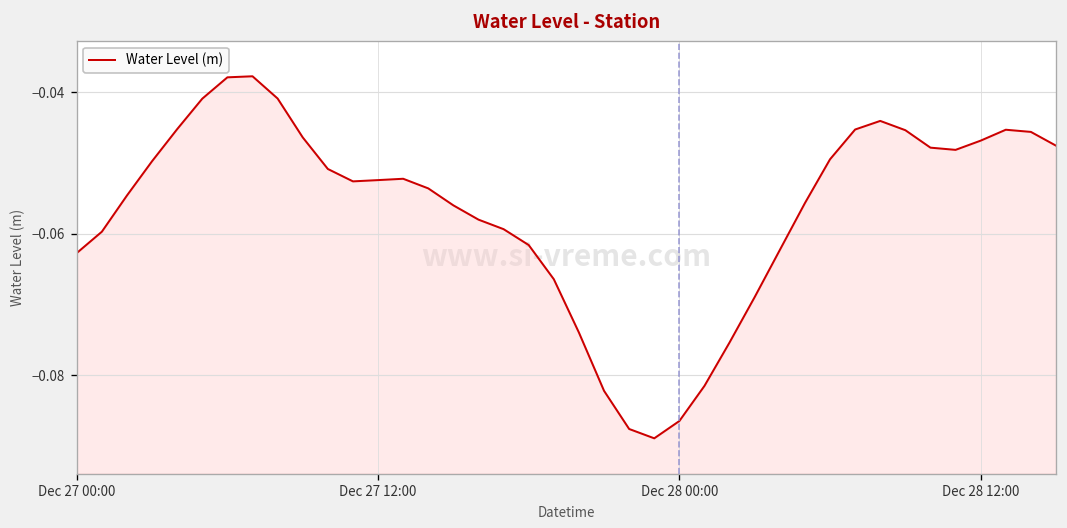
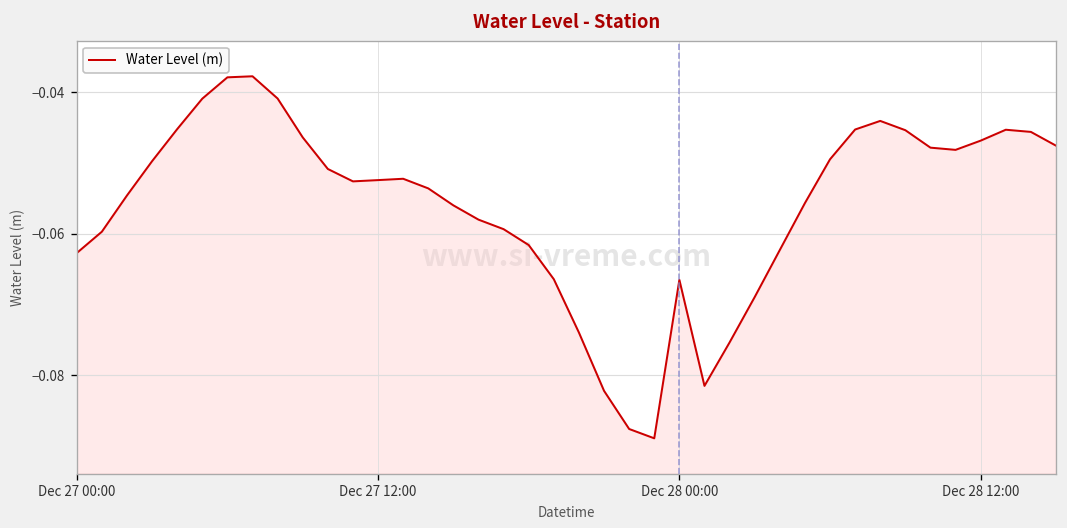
Dec 28 00:00: -0.086 -> -0.067
